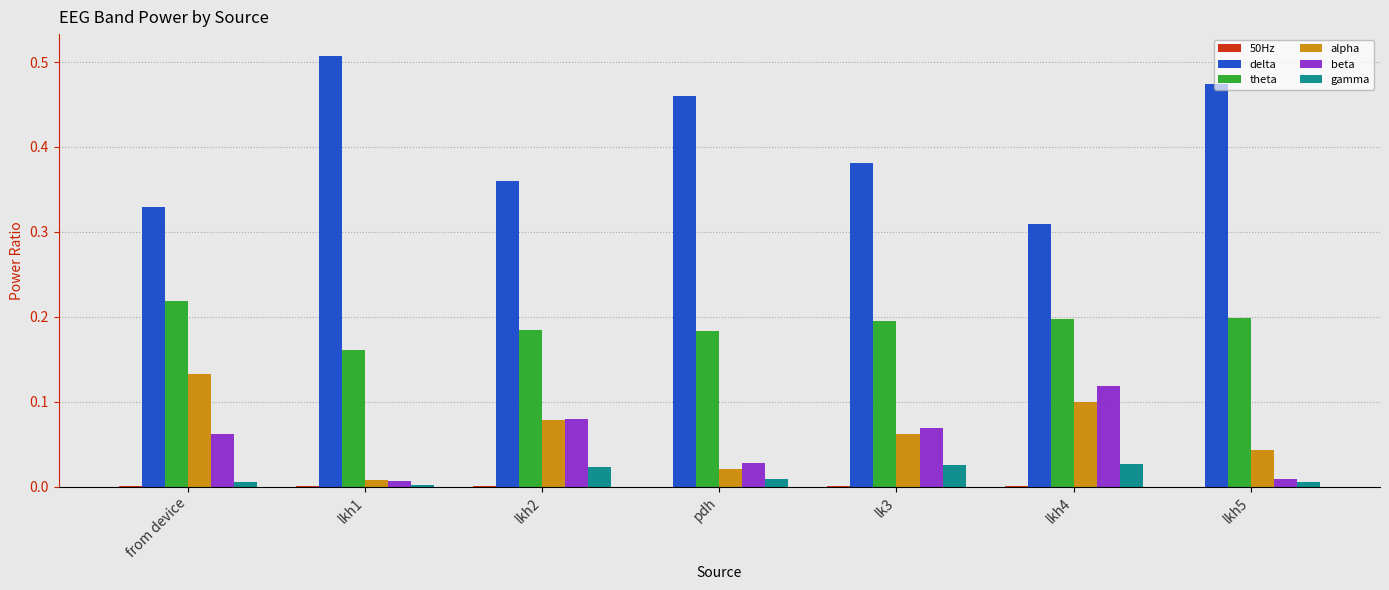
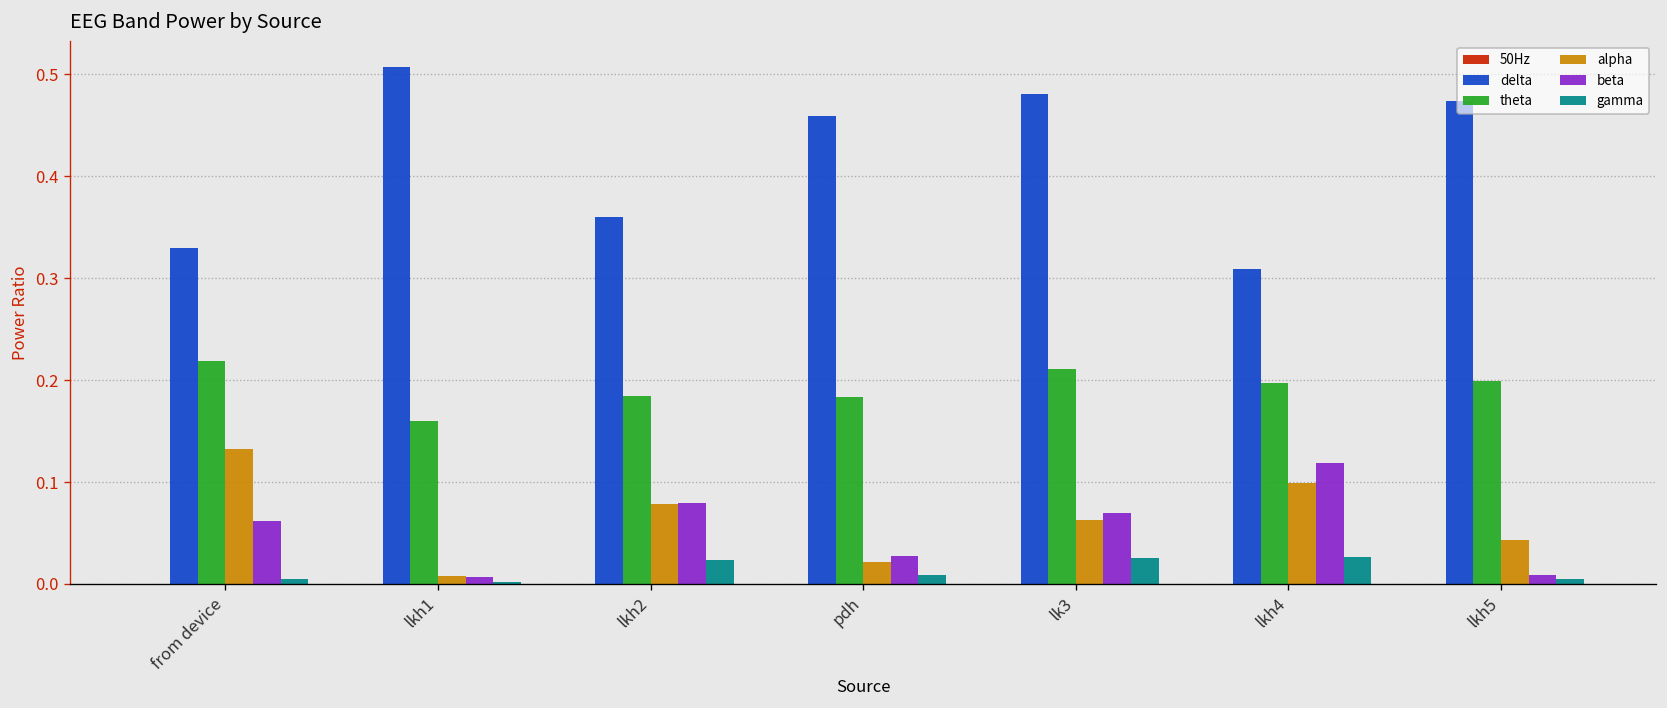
delta, lk3: 0.38 -> 0.48
theta, lk3: 0.20 -> 0.21
